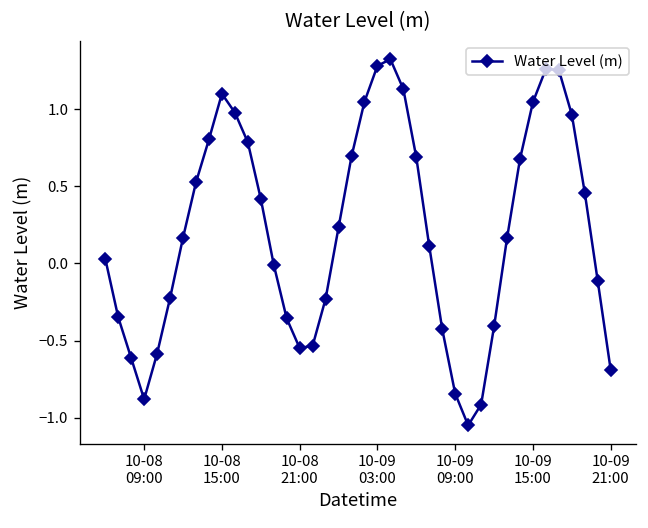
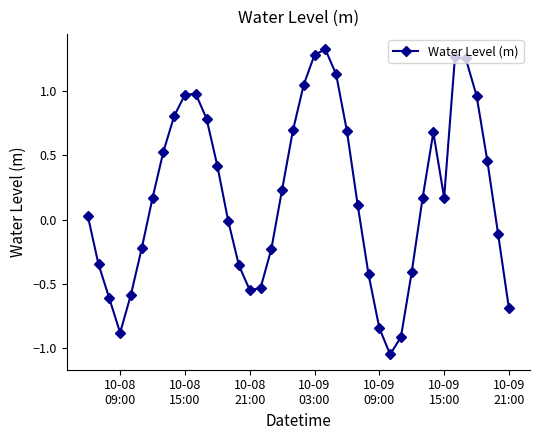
10-08 15:00: 1.10 -> 0.97
10-09 15:00: 1.05 -> 0.17
